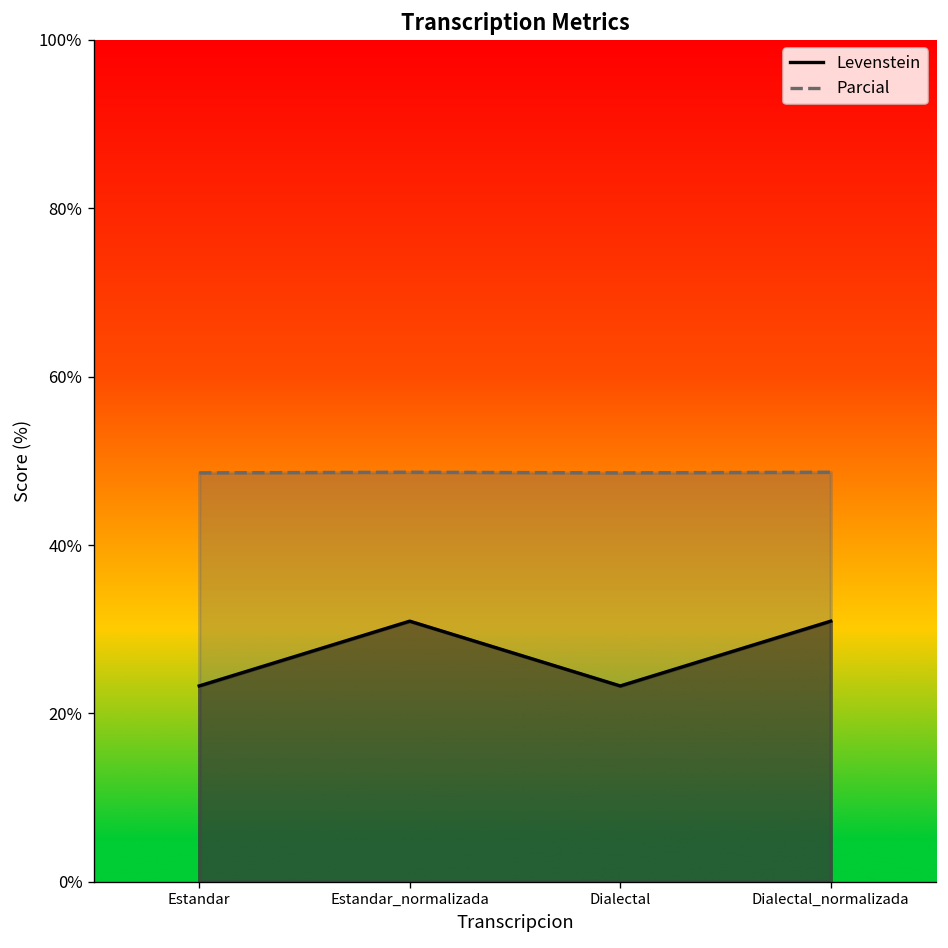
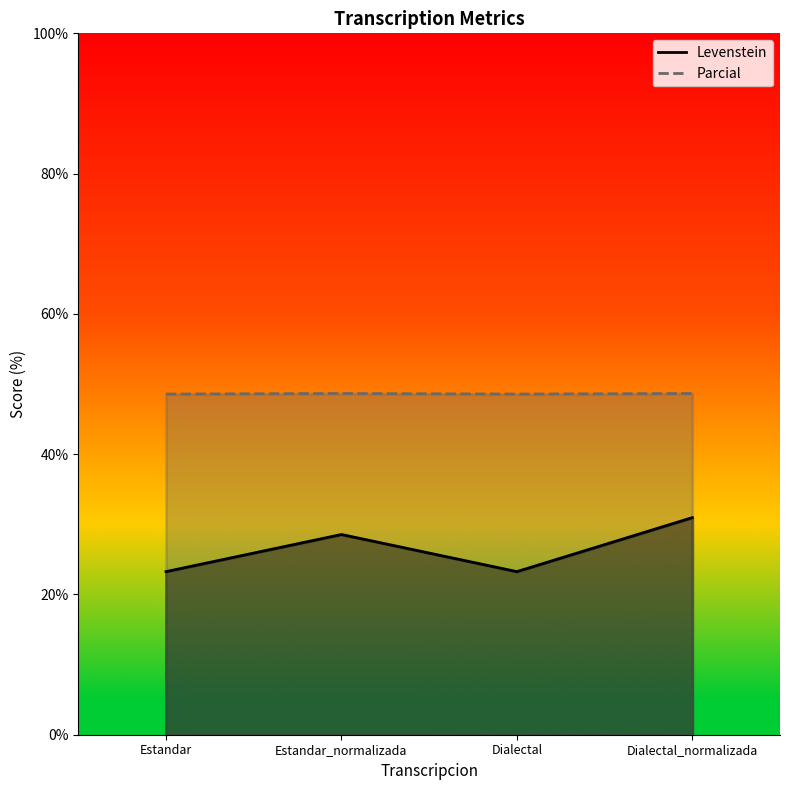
Levenstein, Estandar_normalizada: 31% -> 29%
